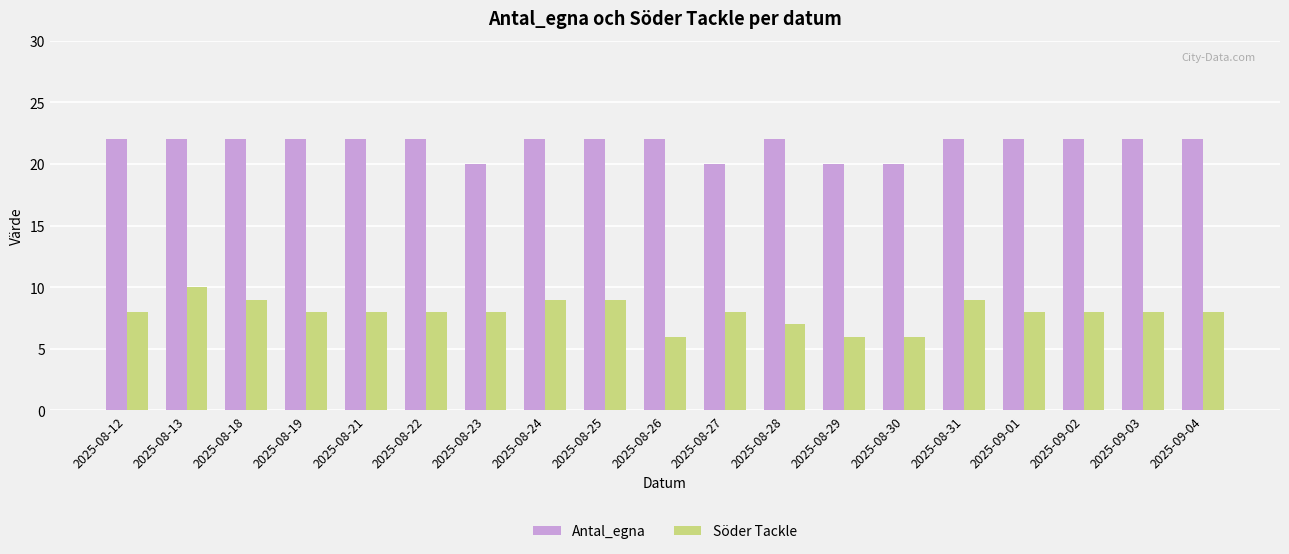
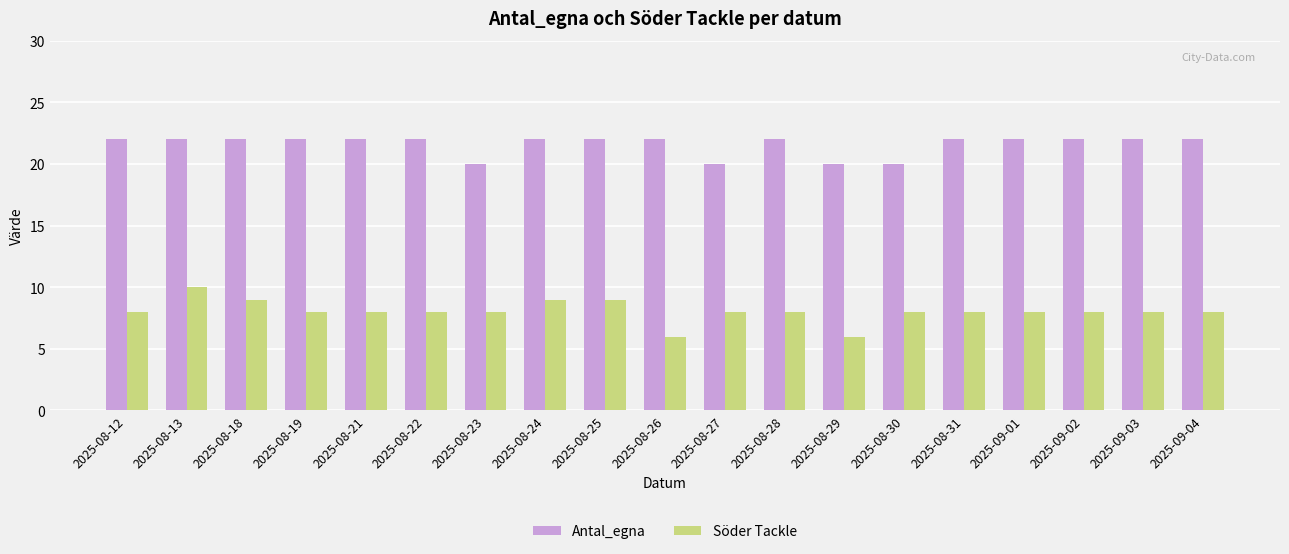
Söder Tackle, 2025-08-28: 7 -> 8
Söder Tackle, 2025-08-30: 6 -> 8
Söder Tackle, 2025-08-31: 9 -> 8
